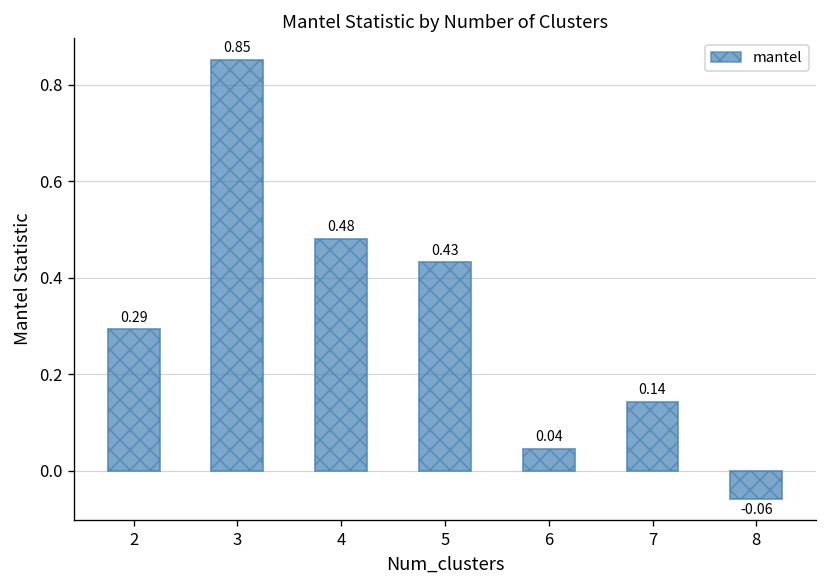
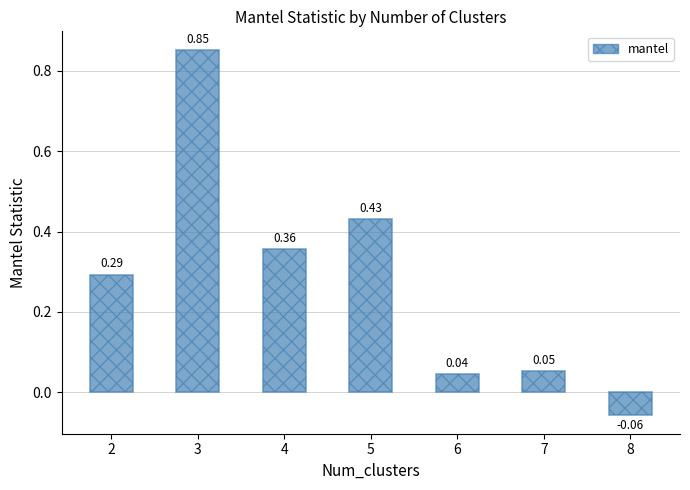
4: 0.48 -> 0.36
7: 0.14 -> 0.05
